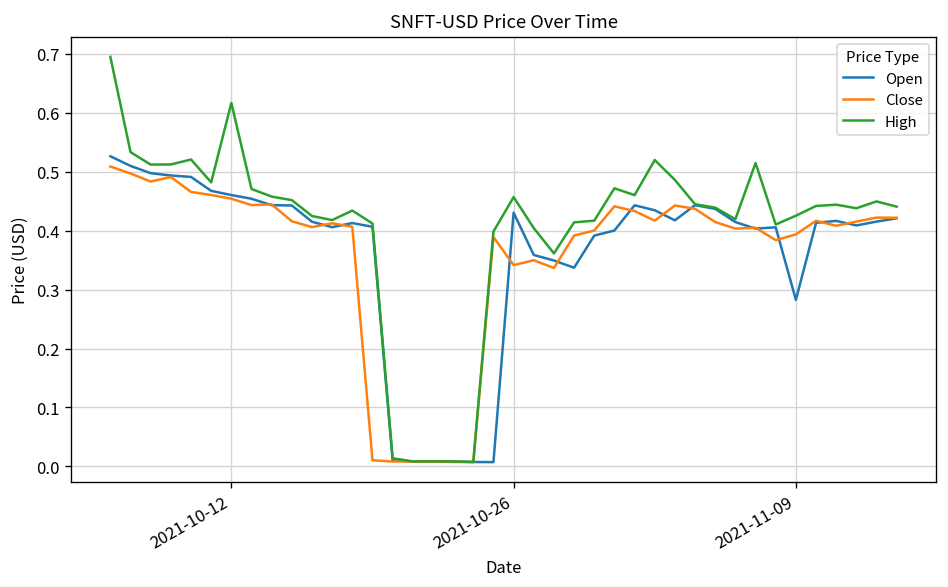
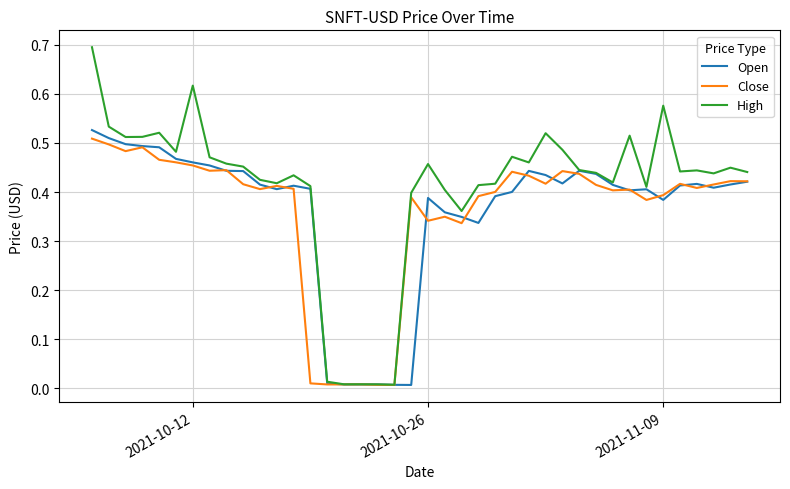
Open, 2021-10-26: 0.43 -> 0.39
Open, 2021-11-09: 0.28 -> 0.38
High, 2021-11-09: 0.43 -> 0.58
